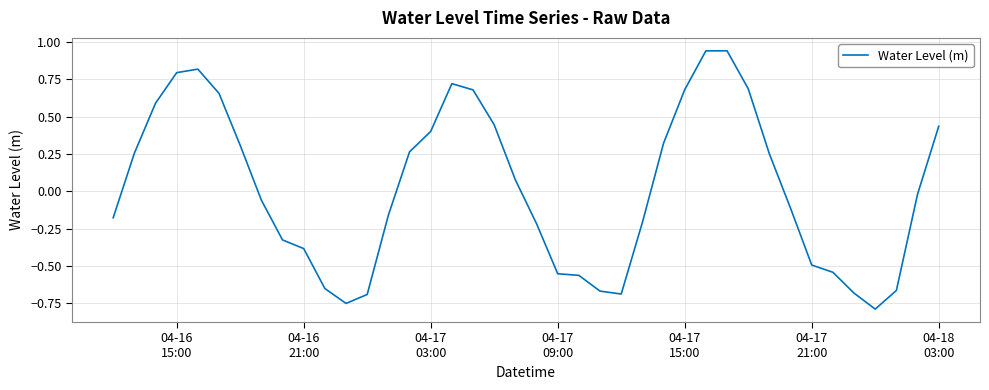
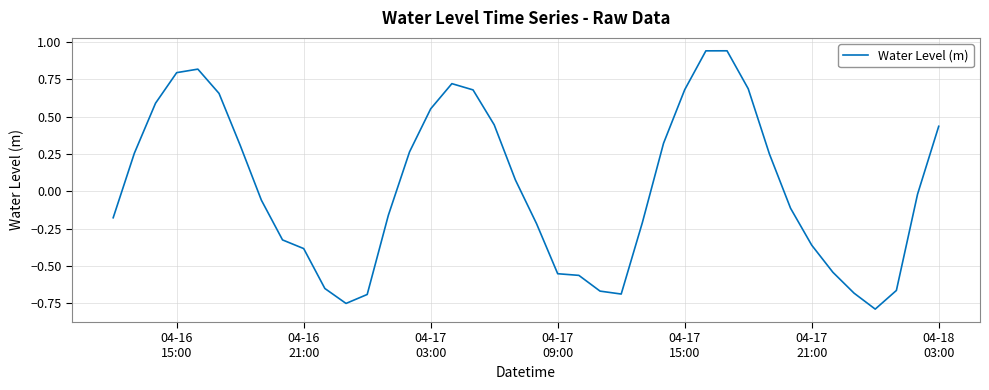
04-17 03:00: 0.40 -> 0.55
04-17 21:00: -0.50 -> -0.36
